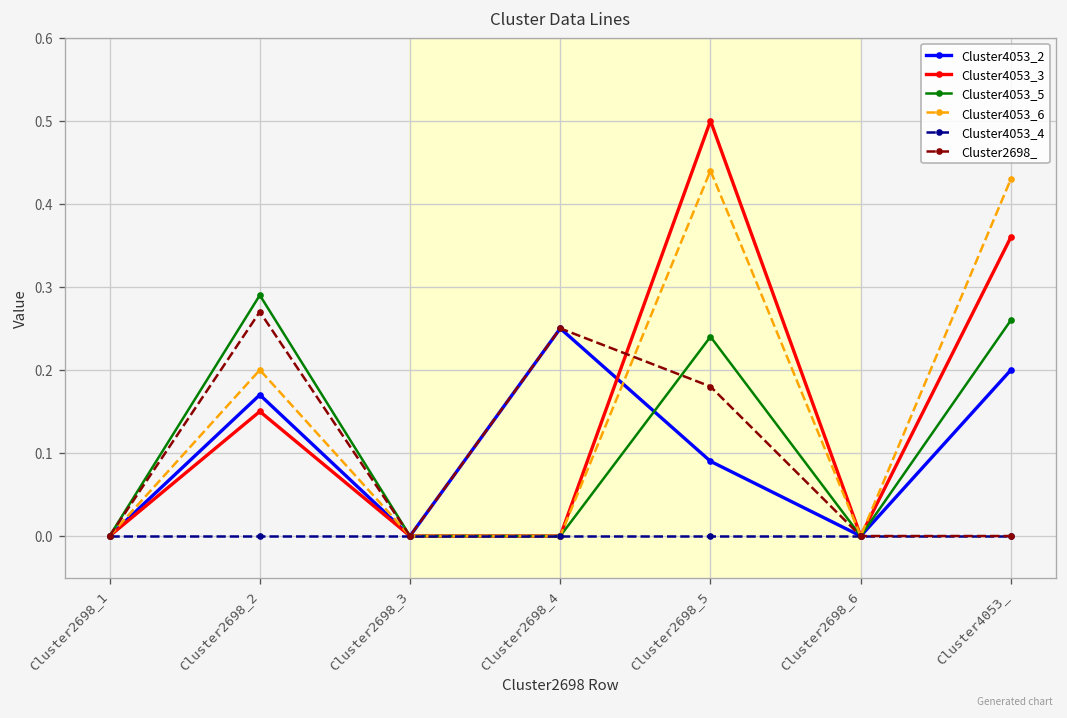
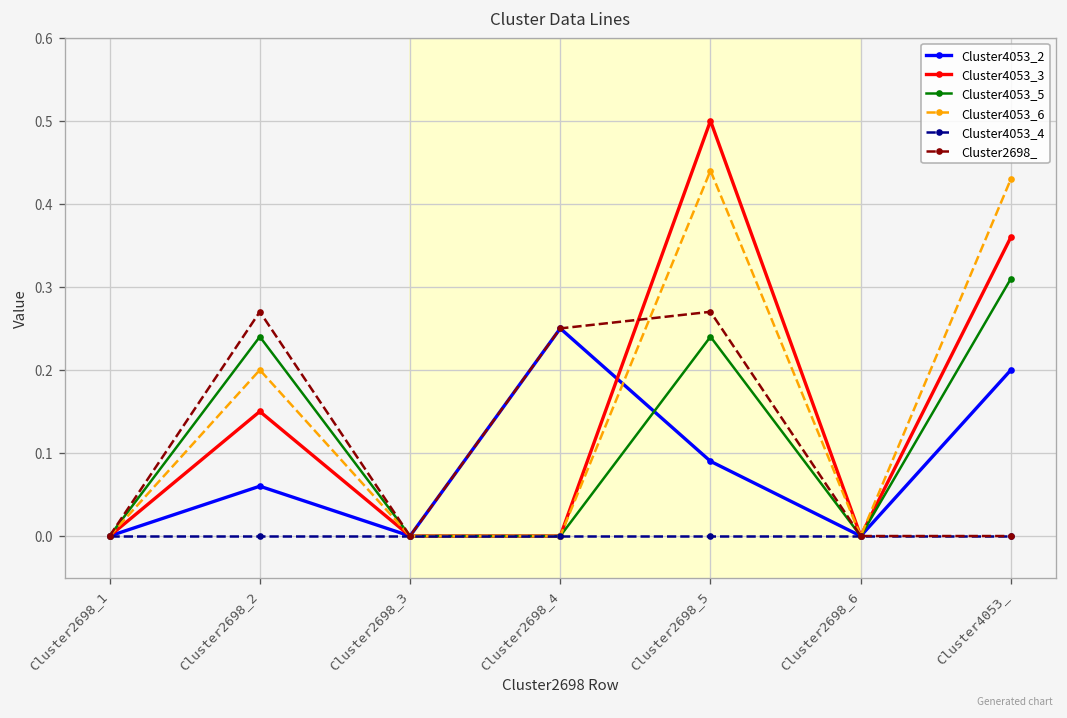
Cluster4053_2, Cluster2698_2: 0.17 -> 0.06
Cluster4053_5, Cluster2698_2: 0.29 -> 0.24
Cluster2698_, Cluster2698_5: 0.18 -> 0.27
Cluster4053_5, Cluster4053_: 0.26 -> 0.31
